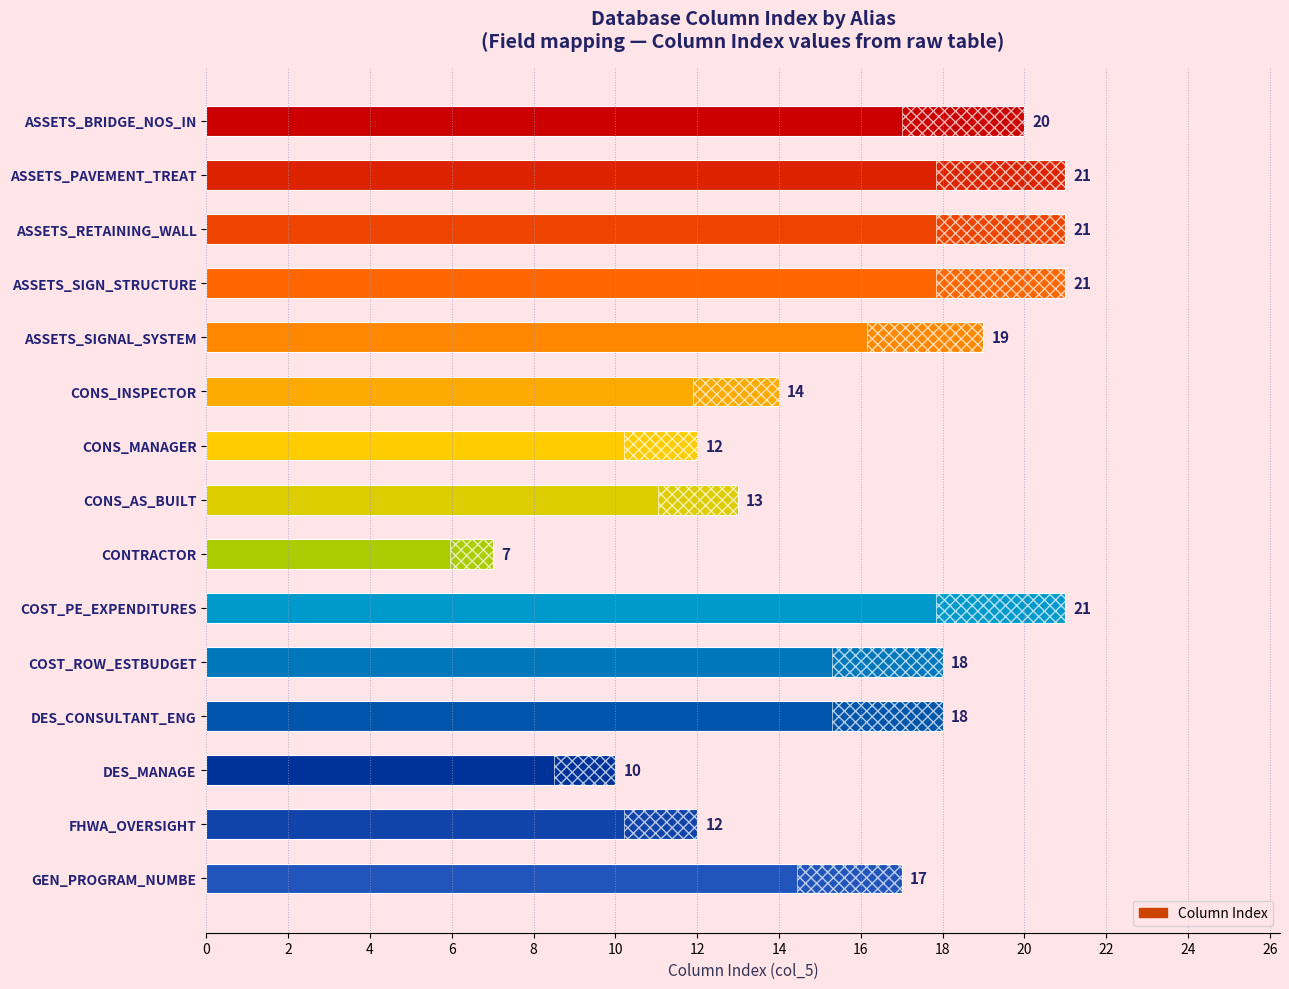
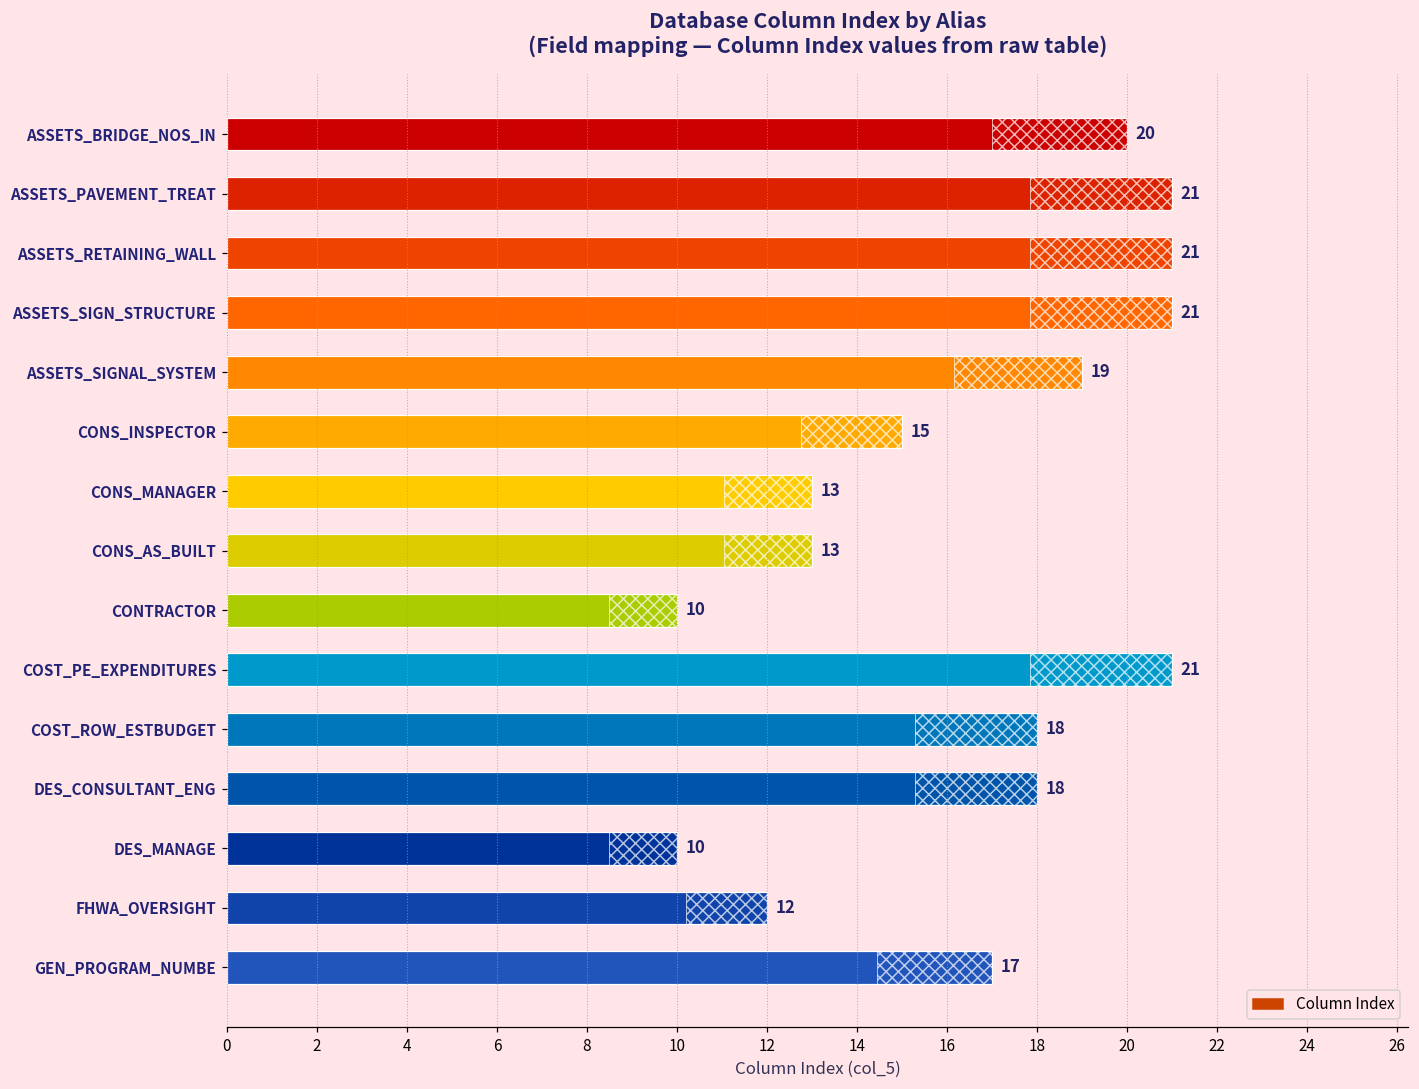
CONS_INSPECTOR: 14 -> 15
CONS_MANAGER: 12 -> 13
CONTRACTOR: 7 -> 10
